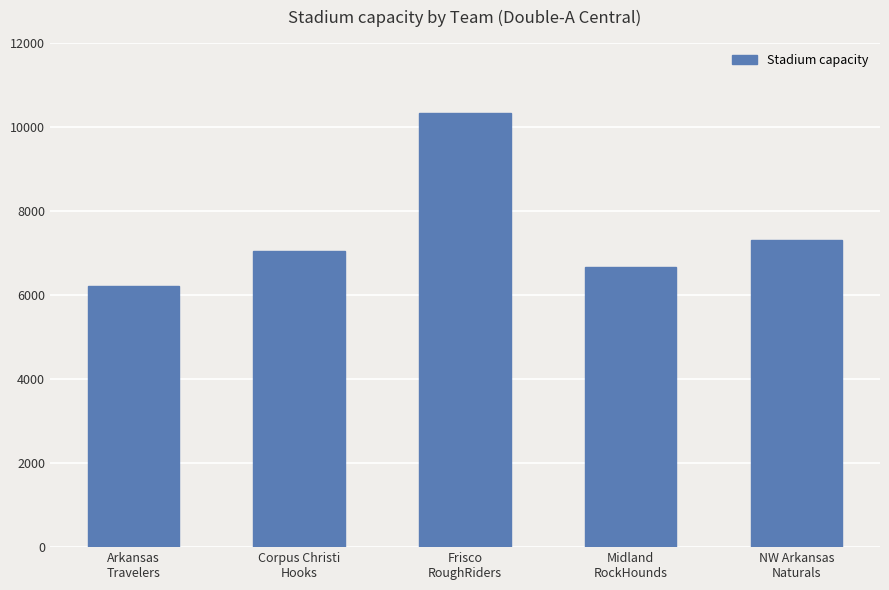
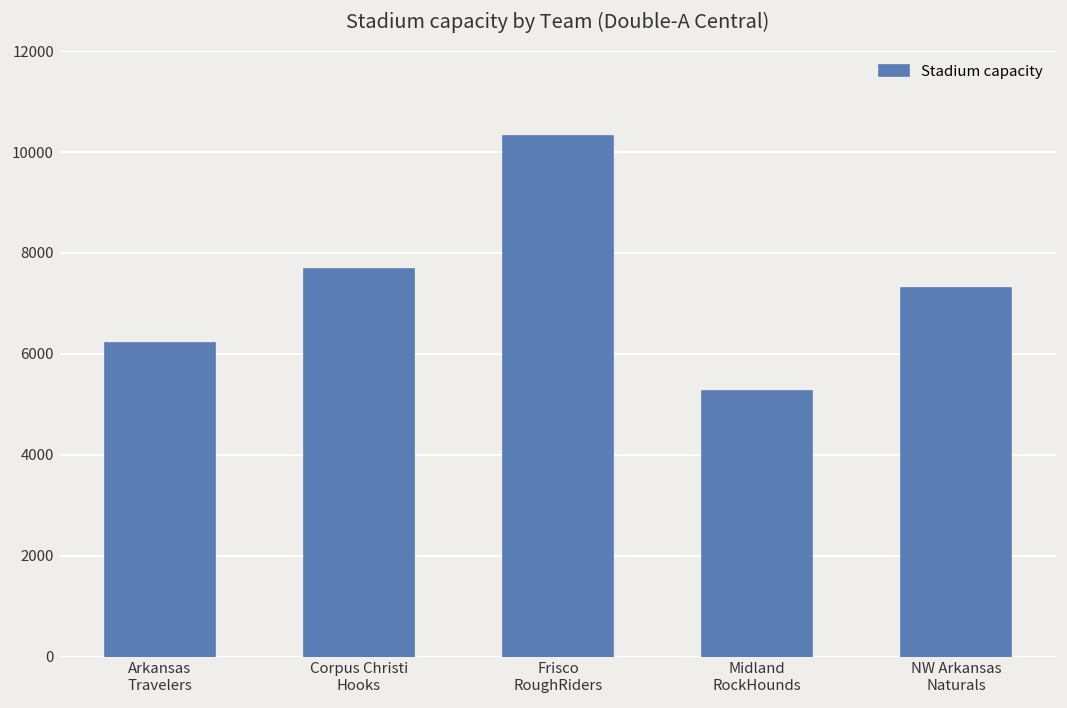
Corpus Christi Hooks: 7100 -> 7700
Midland RockHounds: 6700 -> 5300
